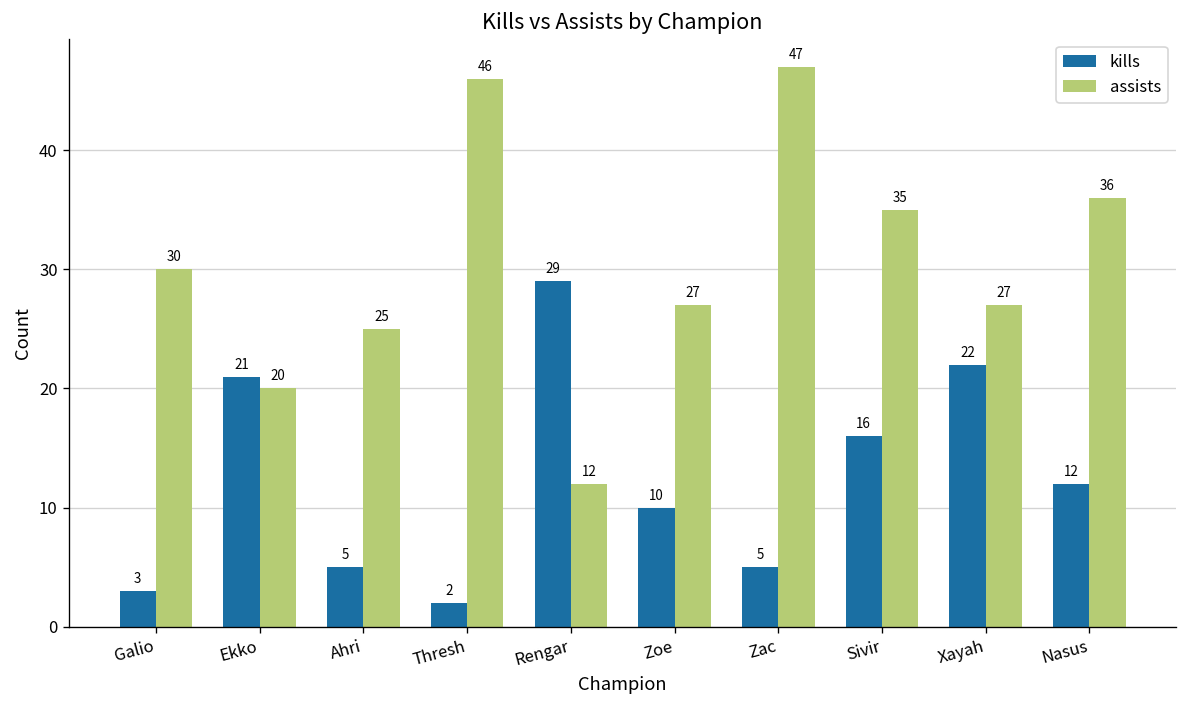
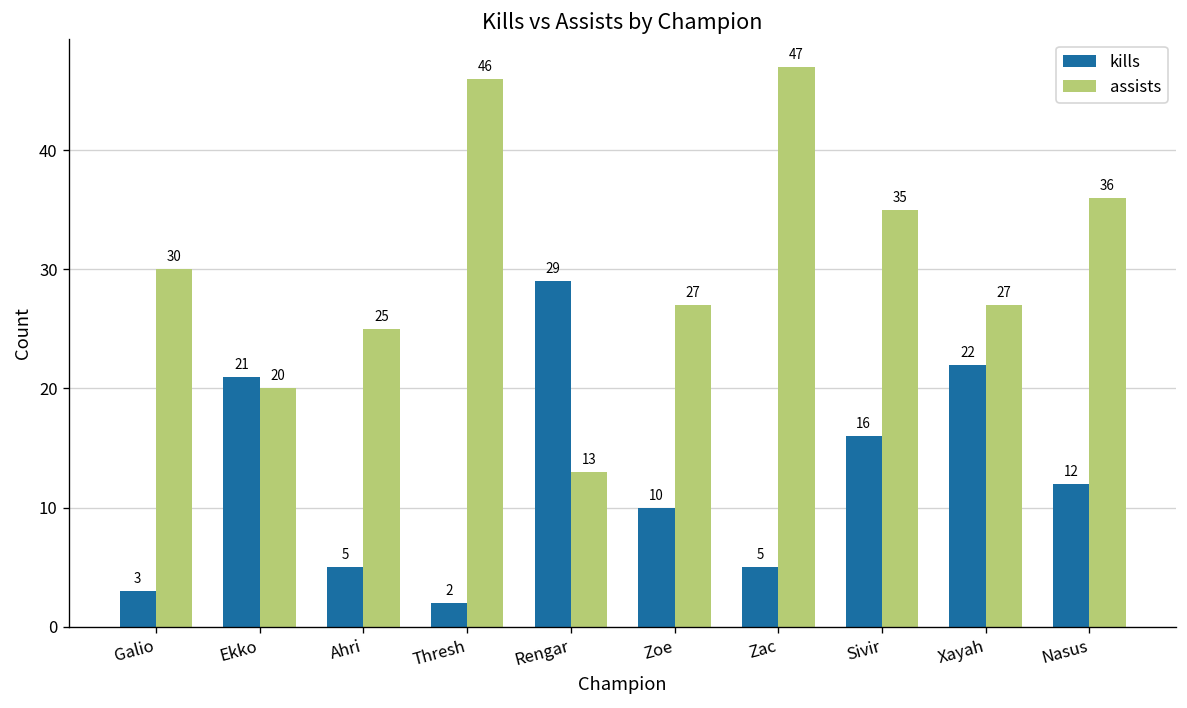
assists, Rengar: 12 -> 13
